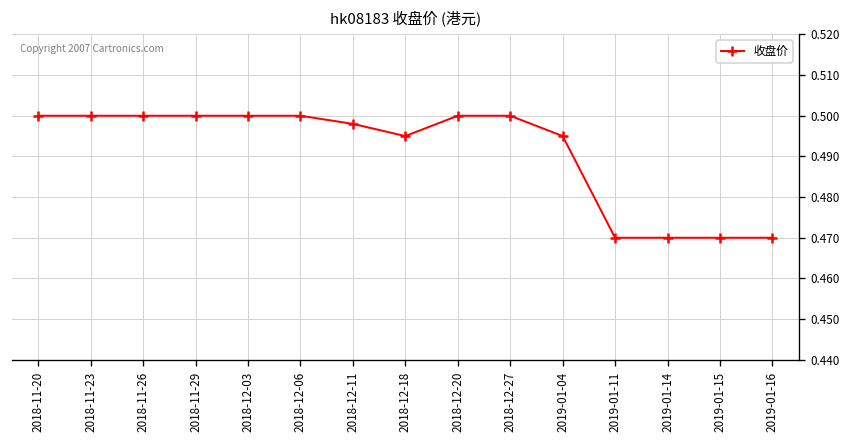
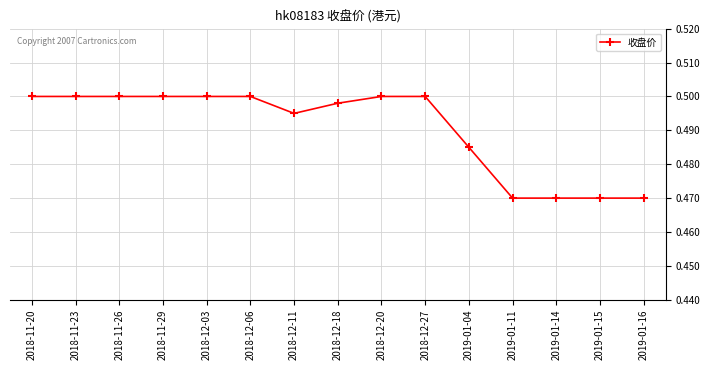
2018-12-11: 0.498 -> 0.495
2018-12-18: 0.495 -> 0.498
2019-01-04: 0.495 -> 0.485
